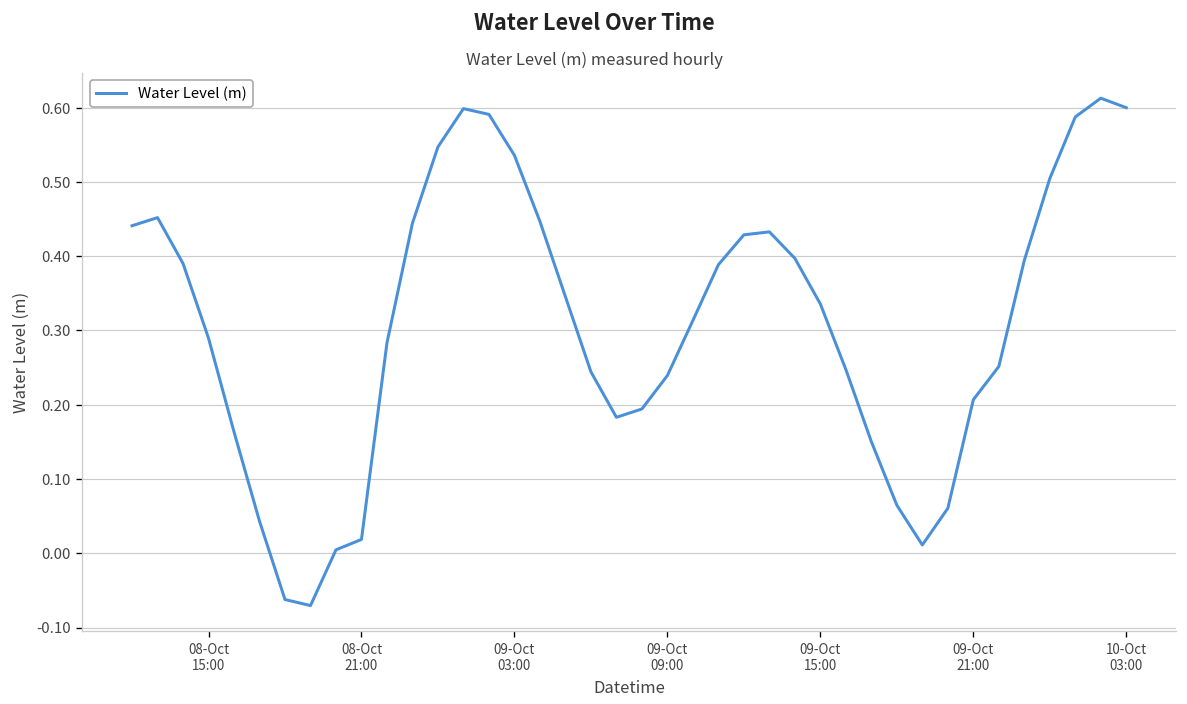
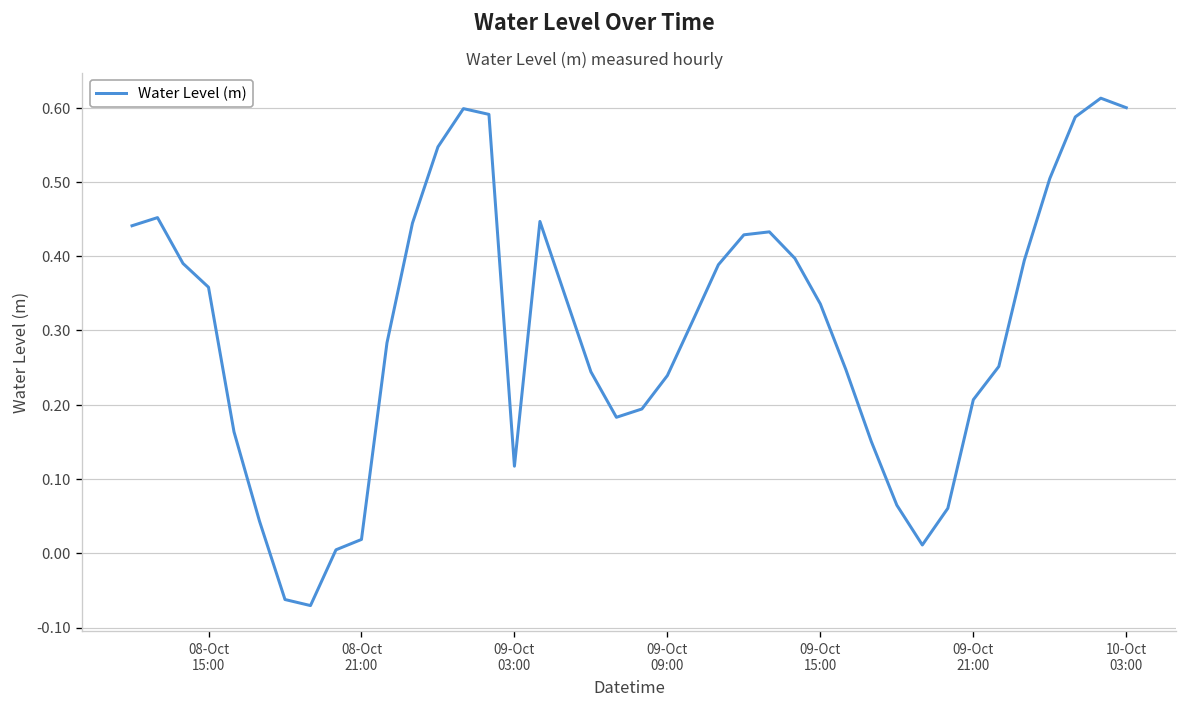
08-Oct 15:00: 0.29 -> 0.36
09-Oct 03:00: 0.54 -> 0.12
